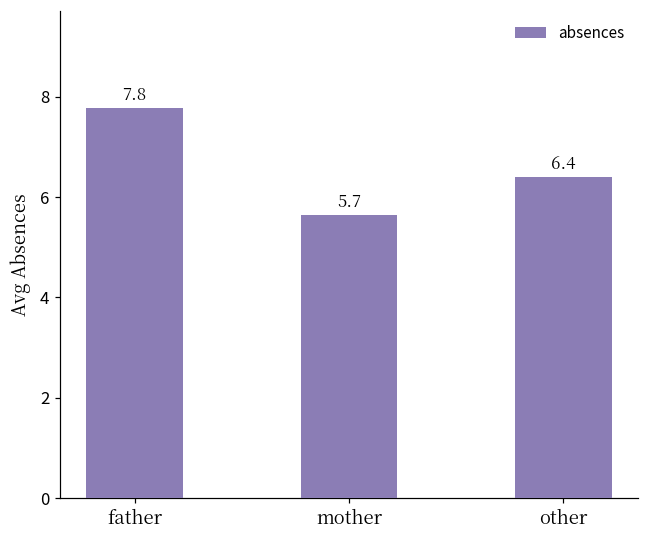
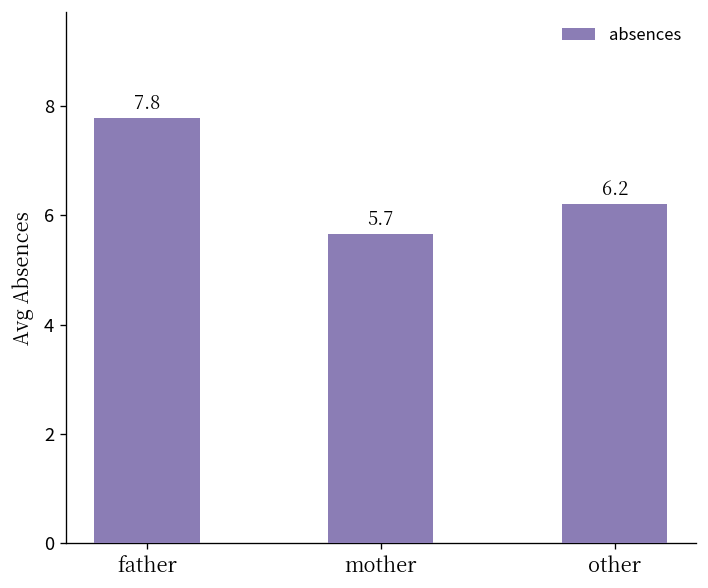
other: 6.4 -> 6.2
